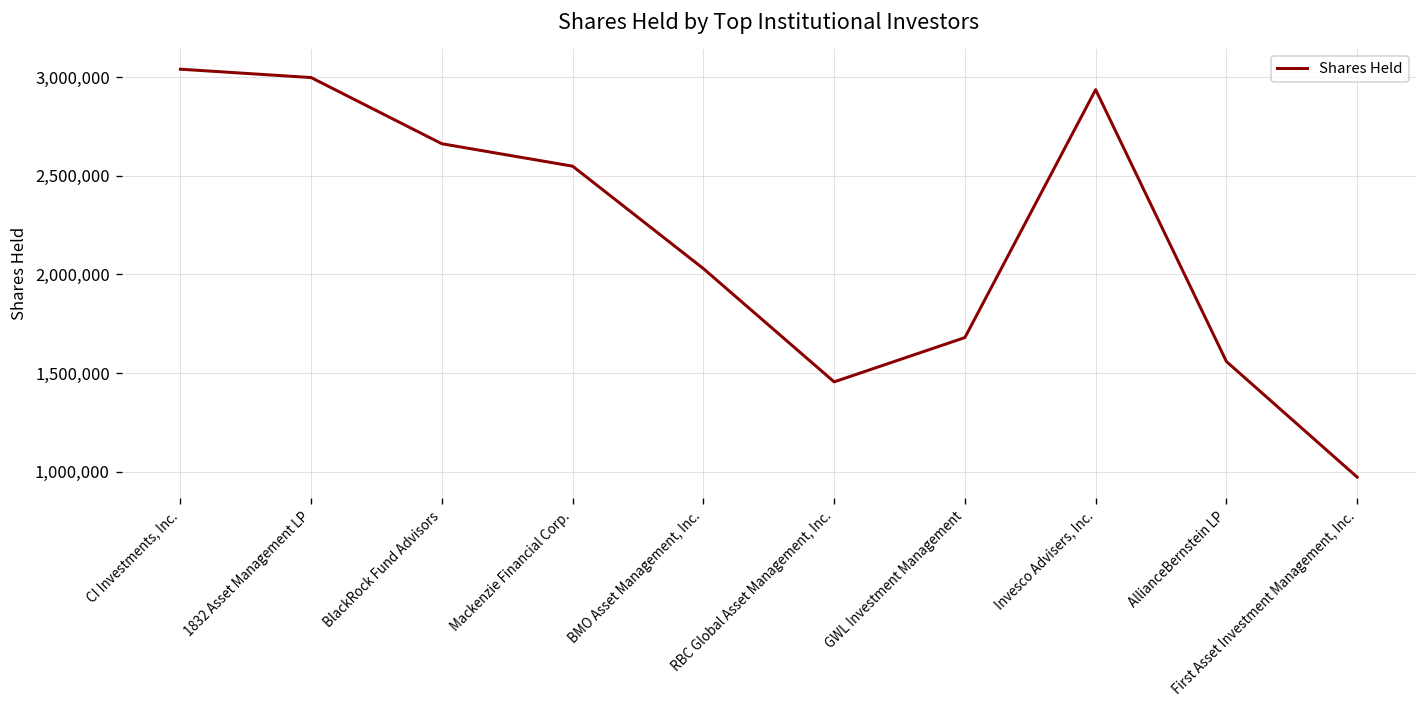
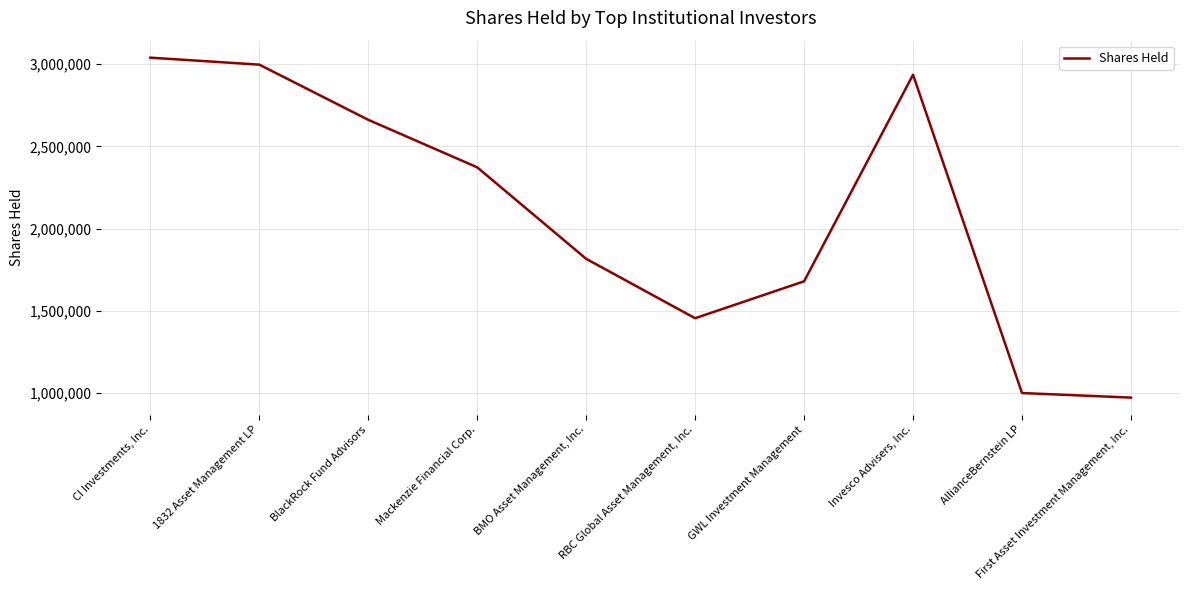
Mackenzie Financial Corp.: 2,550,000 -> 2,370,000
BMO Asset Management, Inc.: 2,030,000 -> 1,820,000
AllianceBernstein LP: 1,560,000 -> 1,000,000
